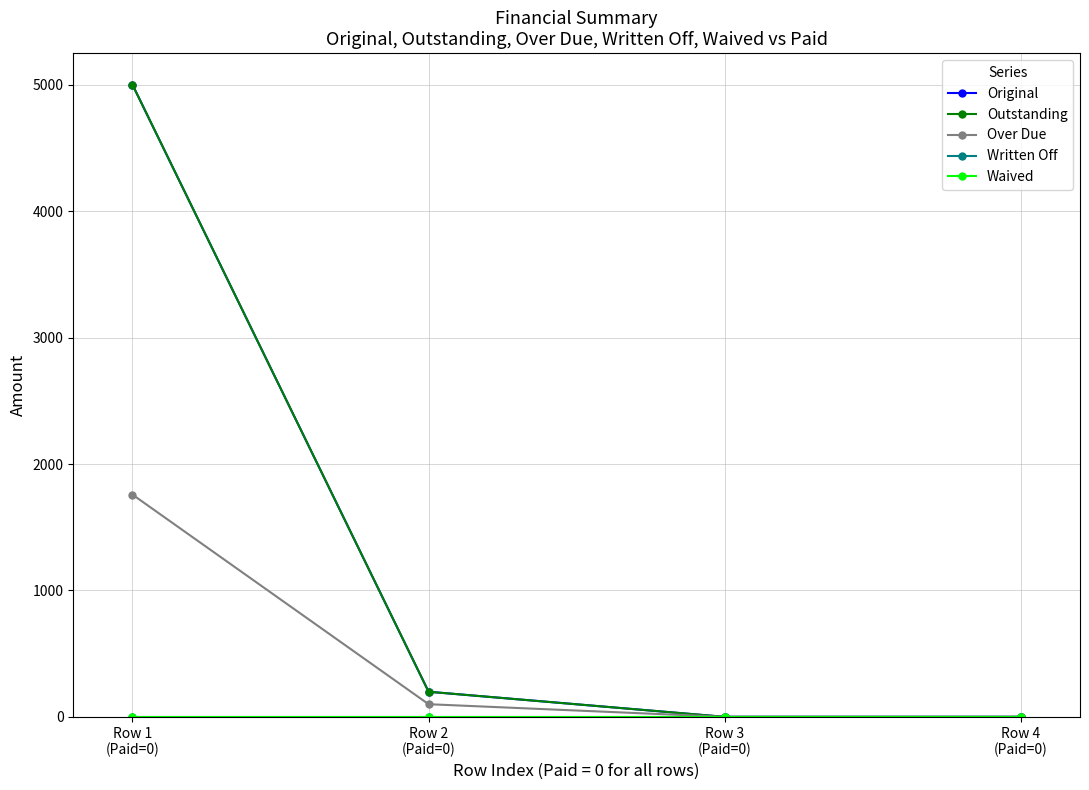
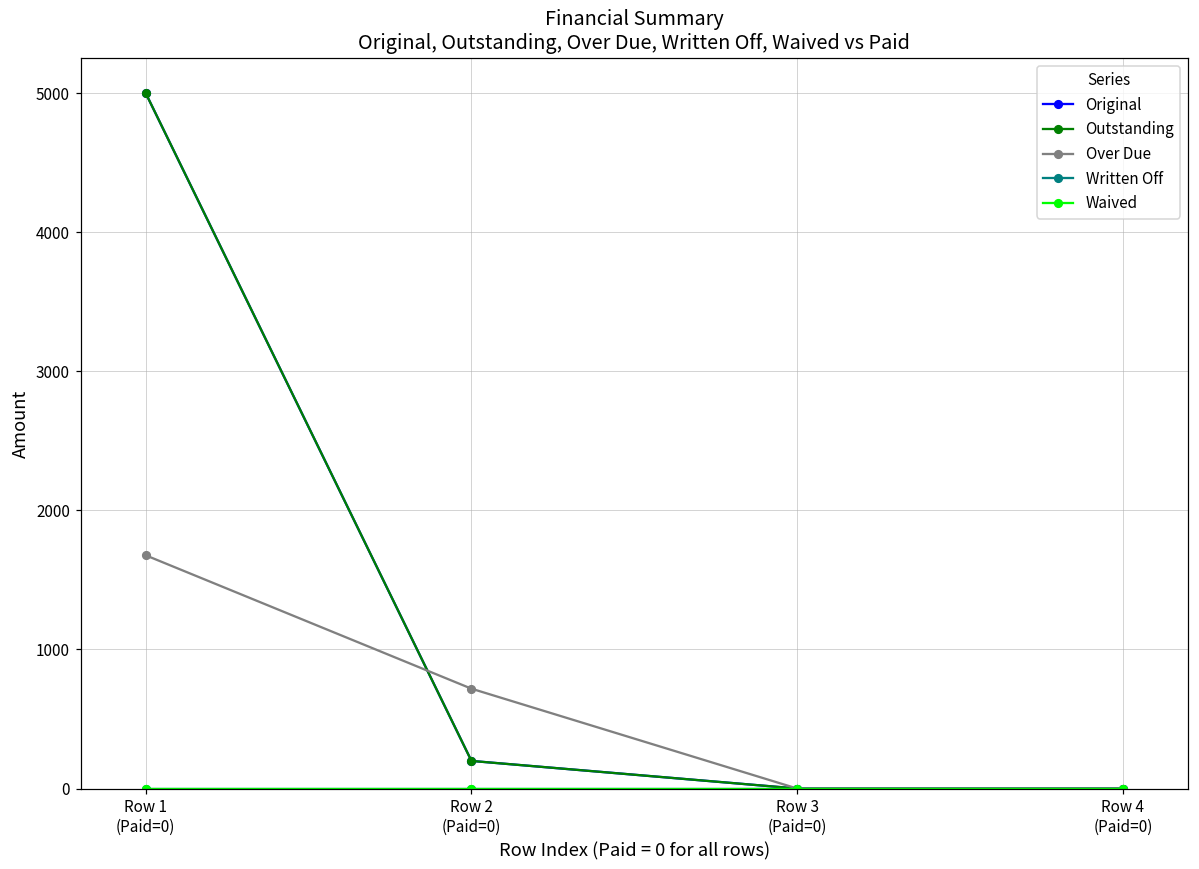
Over Due, Row 1 (Paid=0): 1760 -> 1680
Over Due, Row 2 (Paid=0): 100 -> 720
